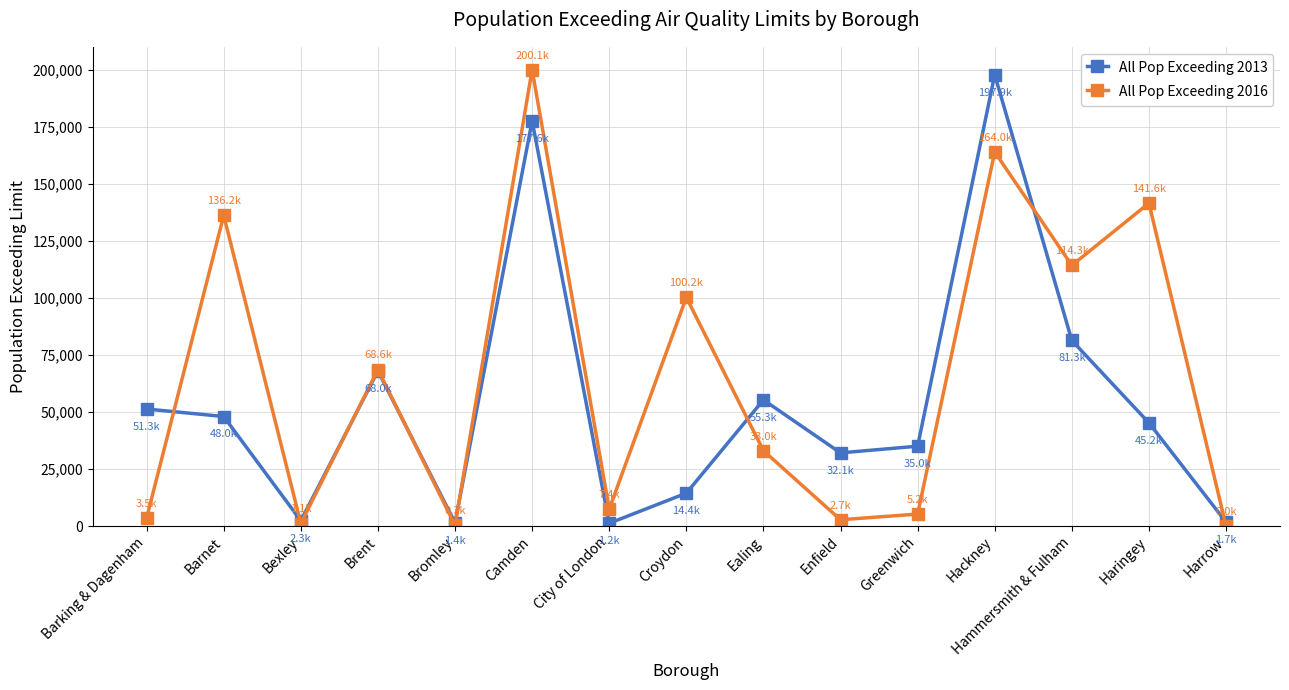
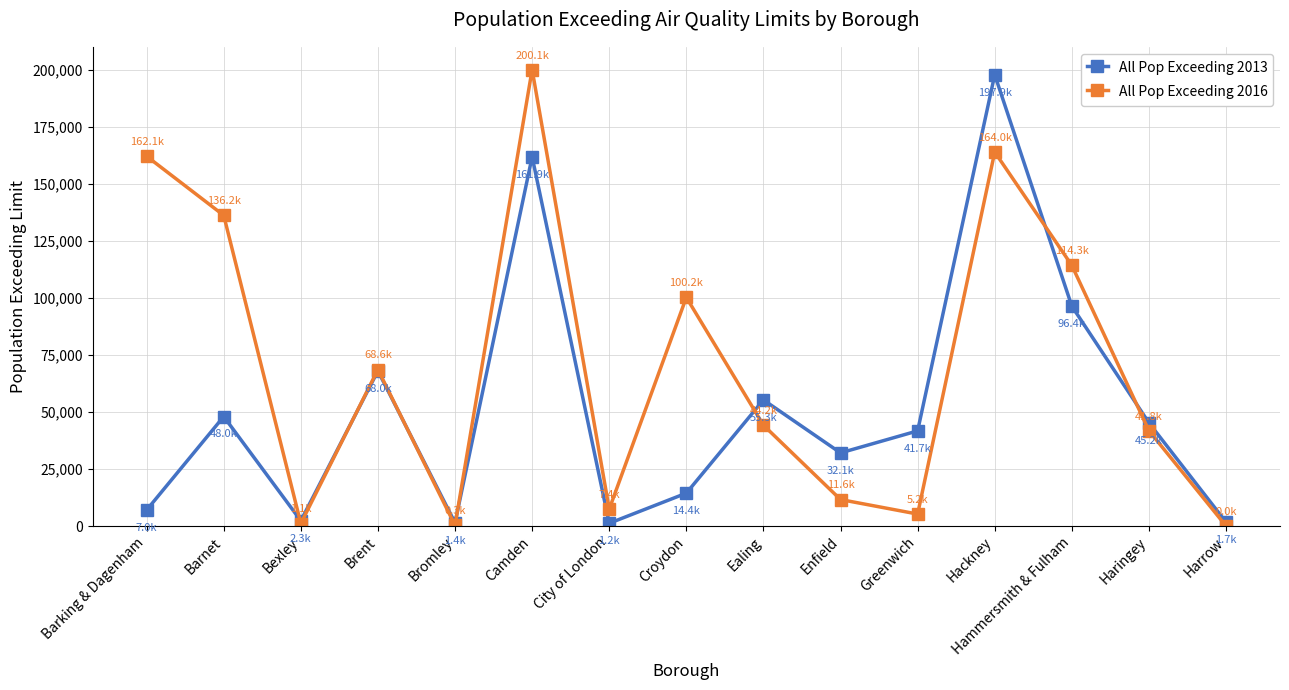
All Pop Exceeding 2013, Barking & Dagenham: 51.3k -> 7.0k
All Pop Exceeding 2016, Barking & Dagenham: 3.5k -> 162.1k
All Pop Exceeding 2013, Camden: 177.6k -> 161.9k
All Pop Exceeding 2016, Ealing: 33.0k -> 44.2k
All Pop Exceeding 2016, Enfield: 2.7k -> 11.6k
All Pop Exceeding 2013, Greenwich: 35.0k -> 41.7k
All Pop Exceeding 2013, Hammersmith & Fulham: 81.3k -> 96.4k
All Pop Exceeding 2016, Haringey: 141.6k -> 41.8k
